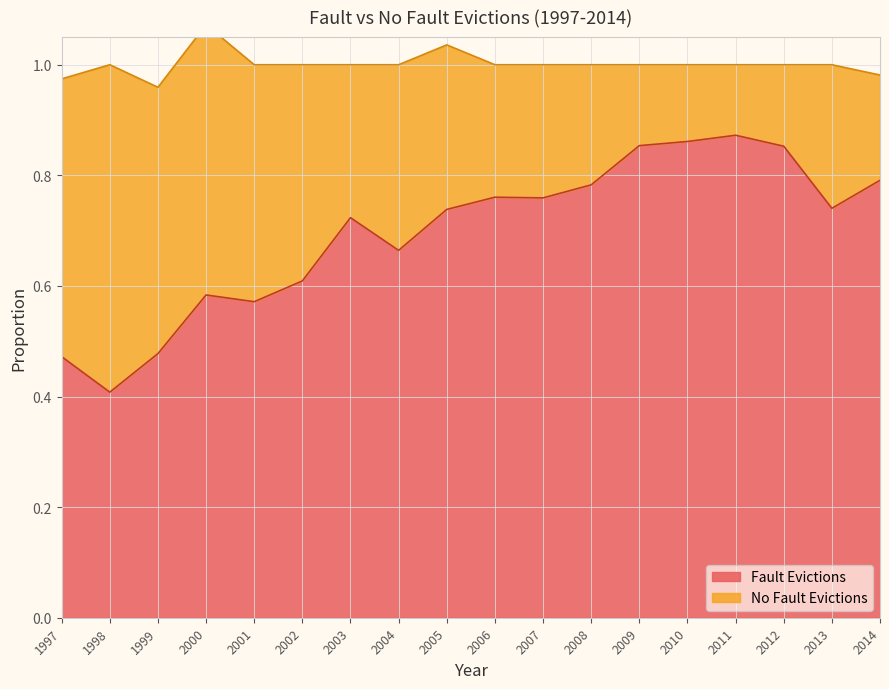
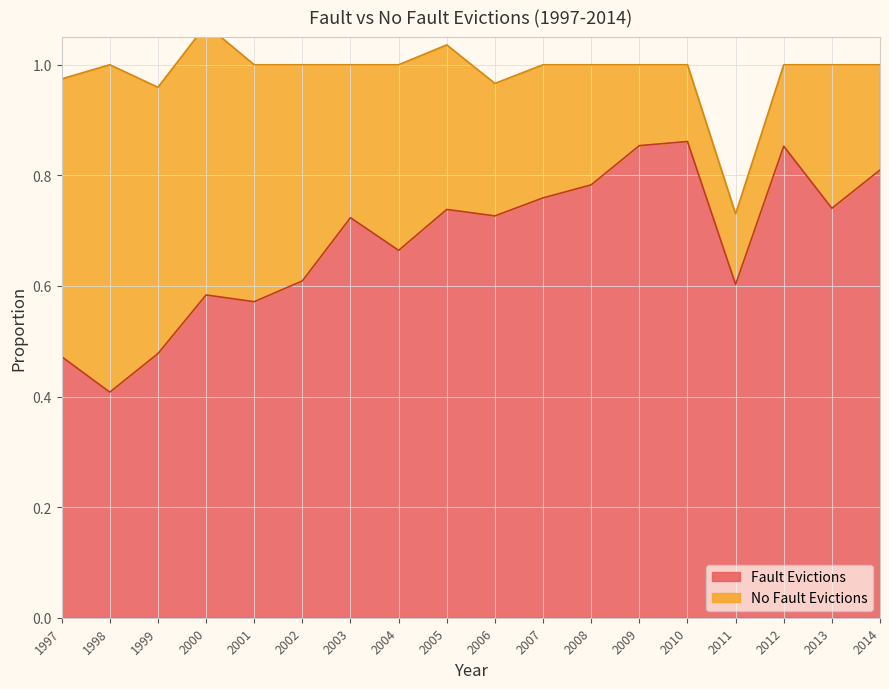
Fault Evictions, 2006: 0.76 -> 0.73
Fault Evictions, 2011: 0.87 -> 0.60
Fault Evictions, 2014: 0.79 -> 0.81
